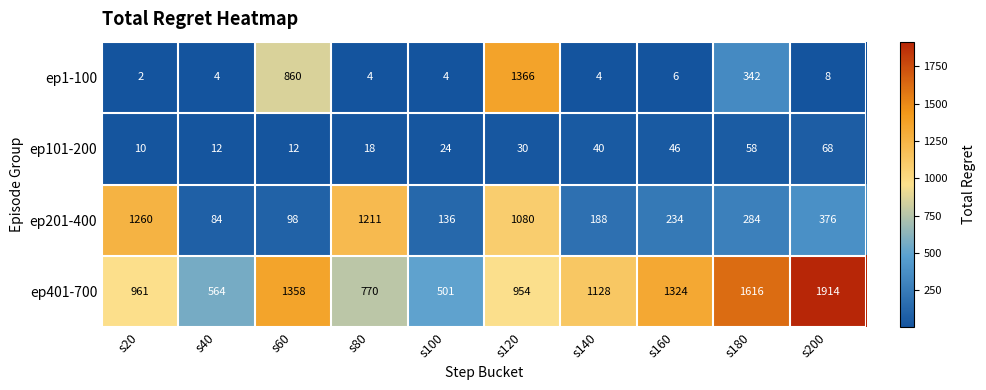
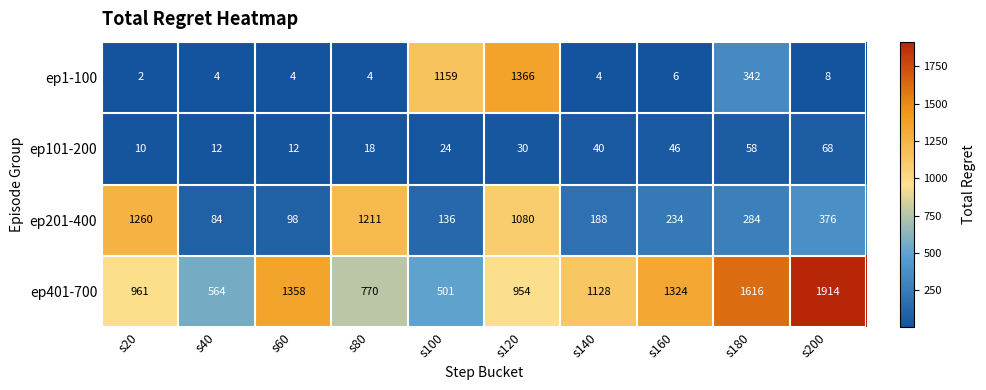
ep1-100, s60: 860 -> 4
ep1-100, s100: 4 -> 1159
